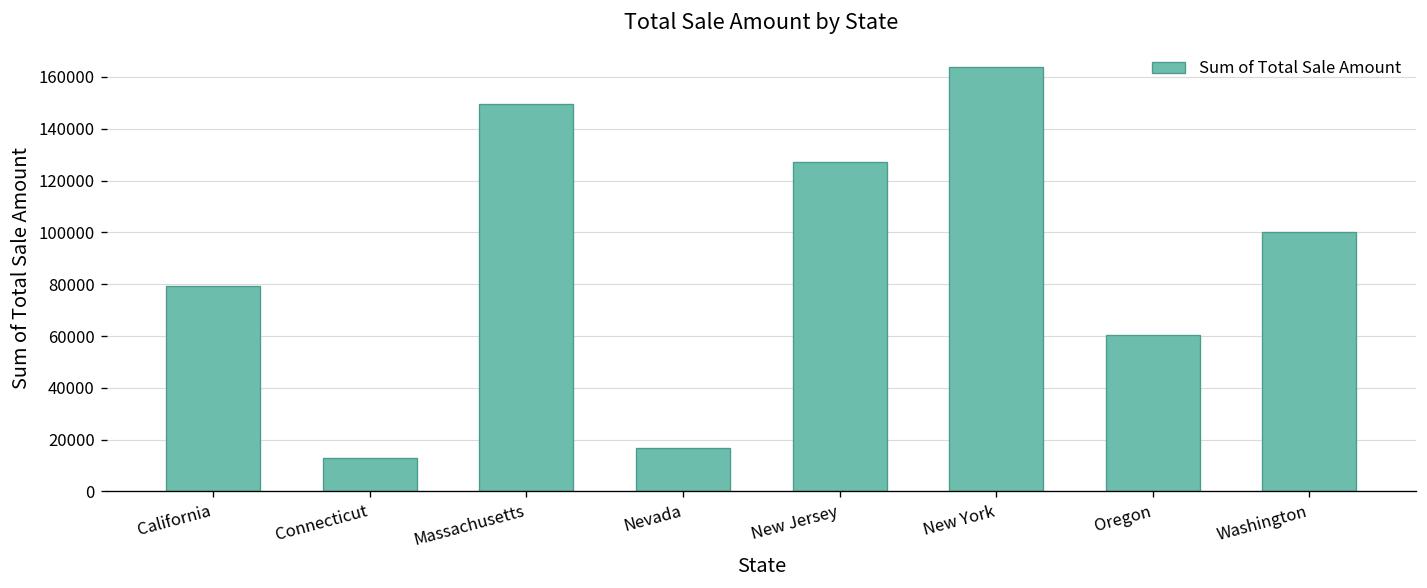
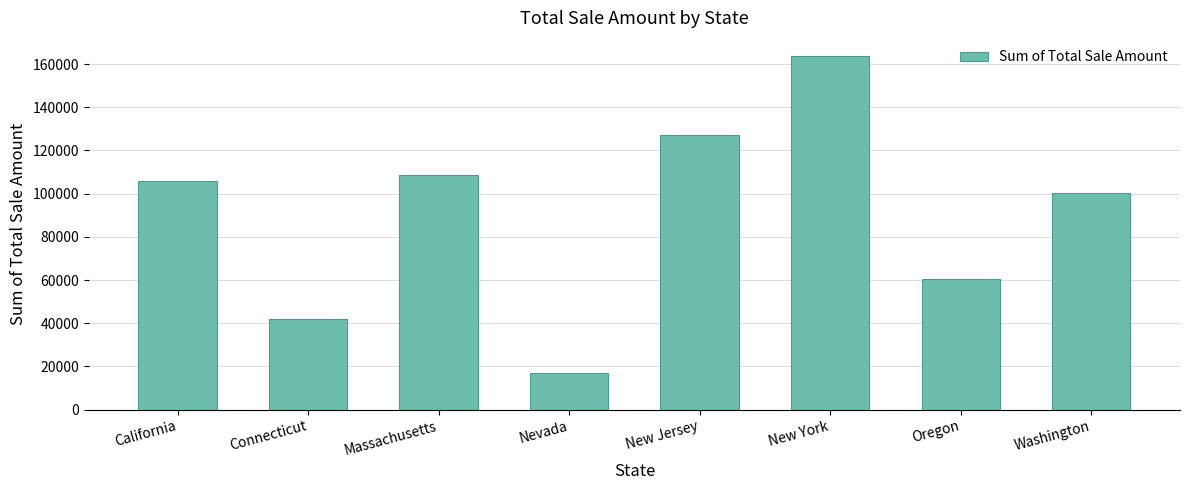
California: 79000 -> 106000
Connecticut: 13000 -> 42000
Massachusetts: 150000 -> 109000
